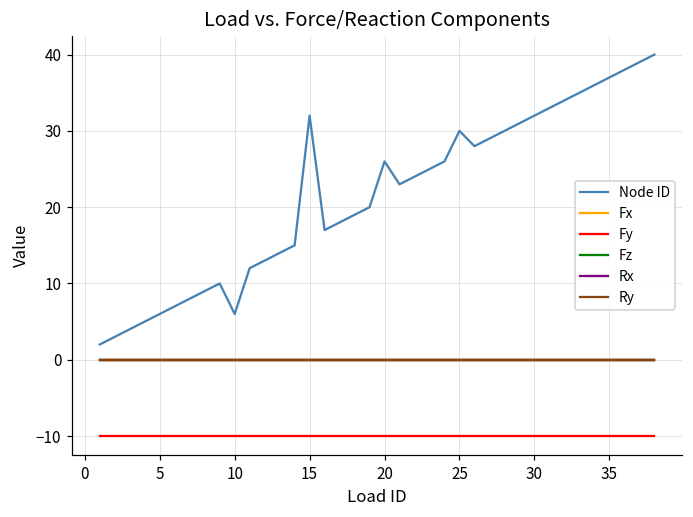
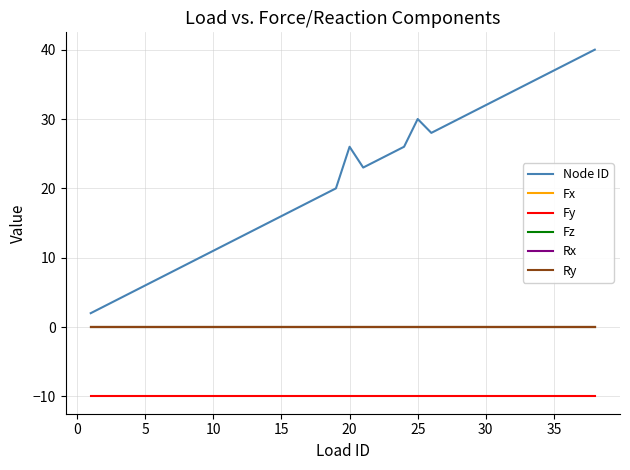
Node ID, 10: 6 -> 11
Node ID, 15: 32 -> 16
